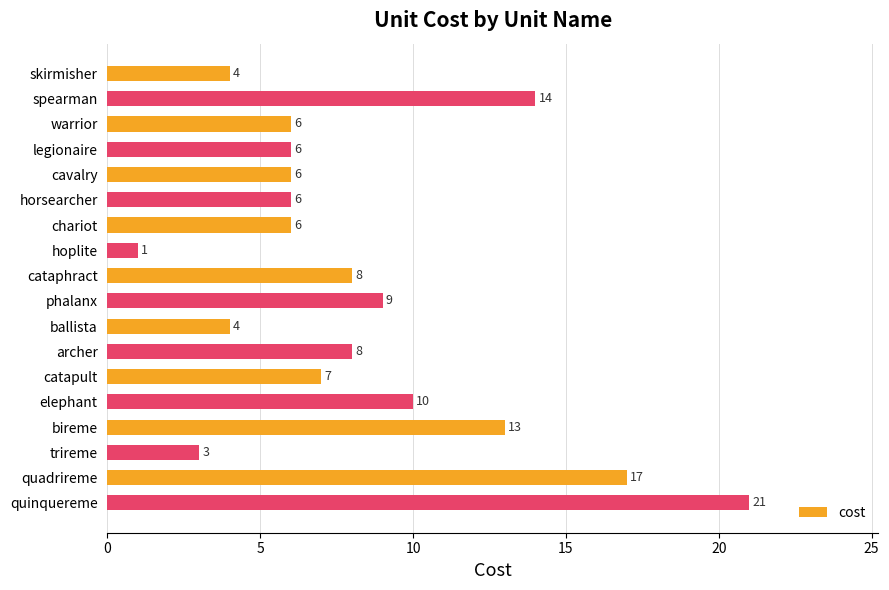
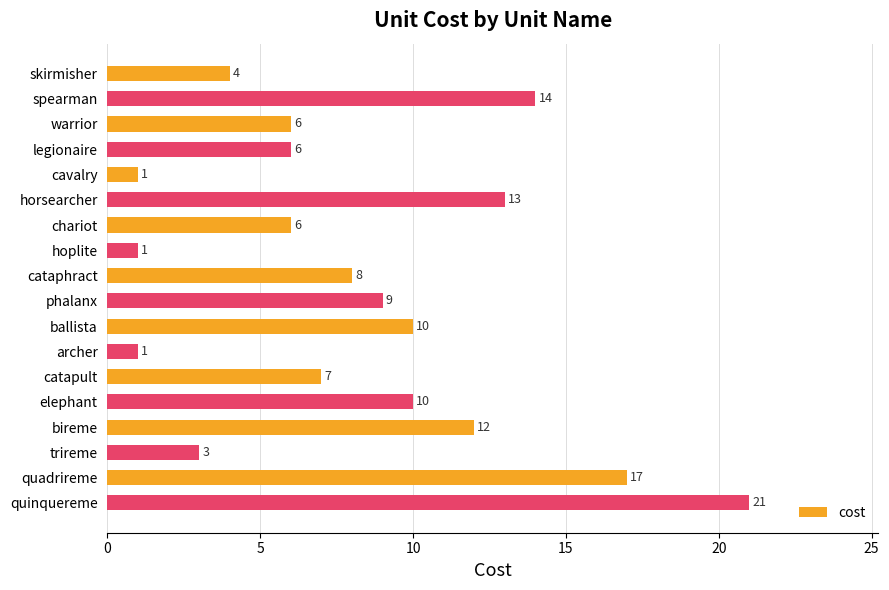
cavalry: 6 -> 1
horsearcher: 6 -> 13
ballista: 4 -> 10
archer: 8 -> 1
bireme: 13 -> 12
